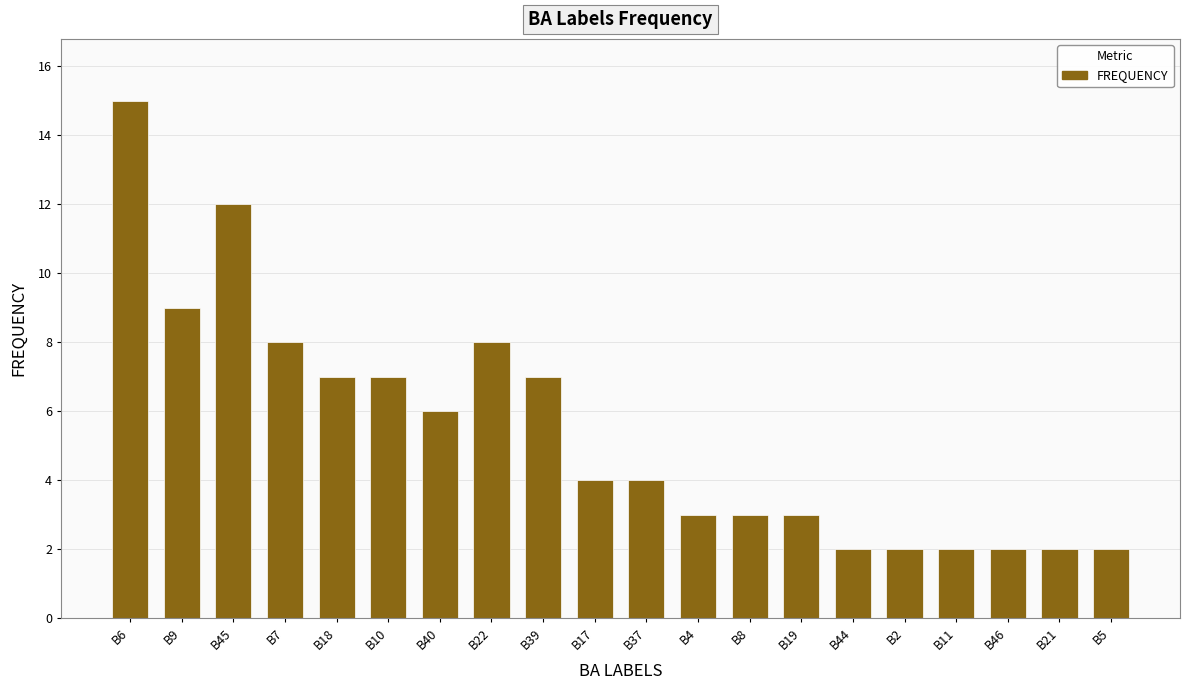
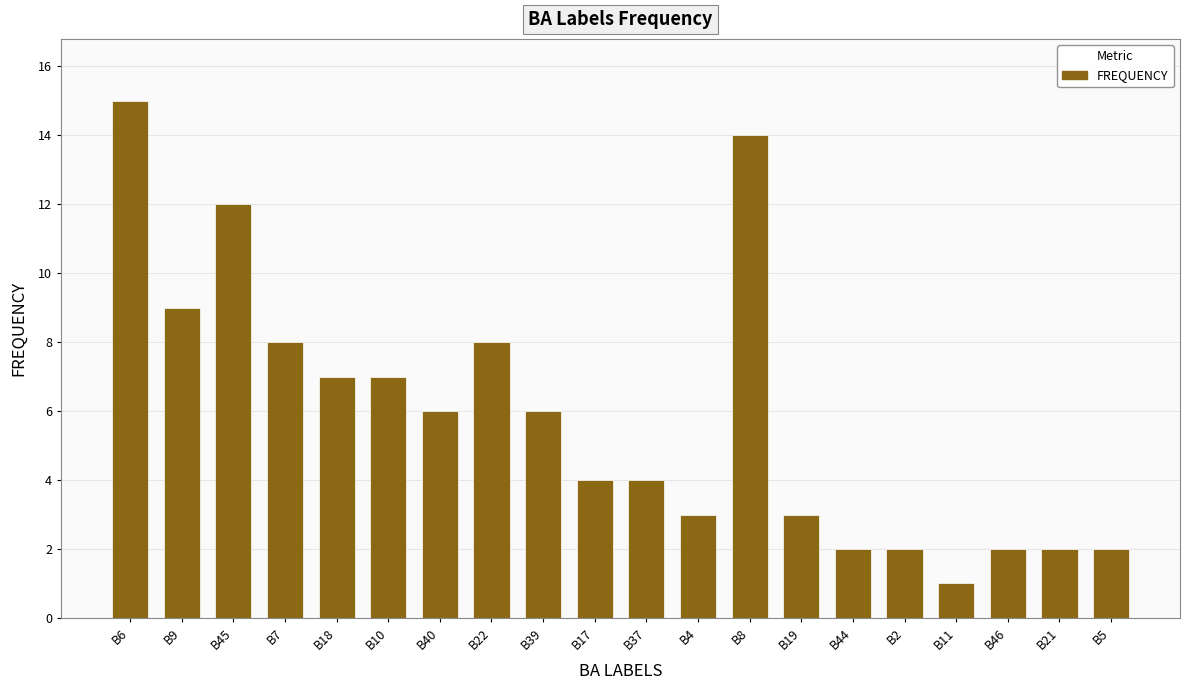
B39: 7 -> 6
B8: 3 -> 14
B11: 2 -> 1
